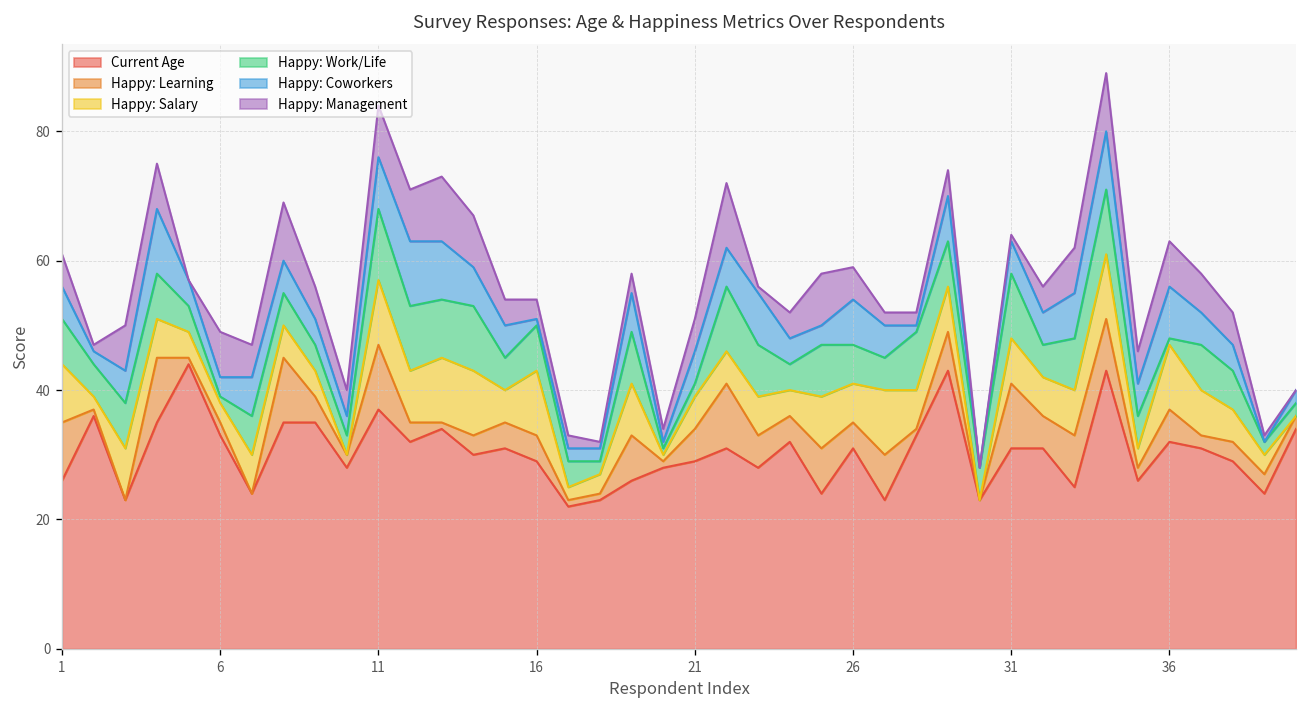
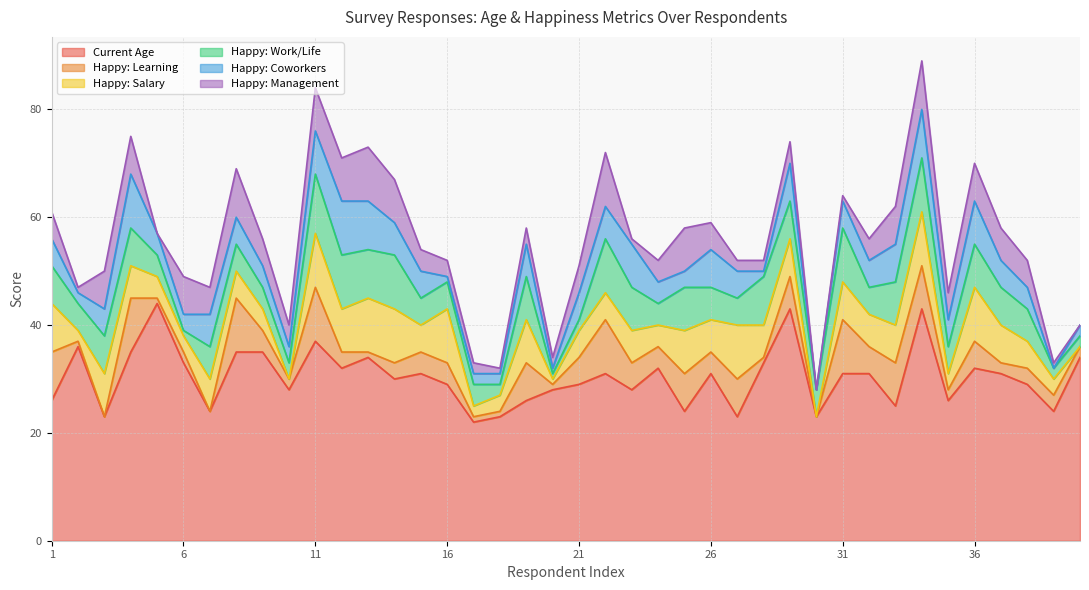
Happy: Work/Life, 16: 7 -> 5
Happy: Work/Life, 36: 1 -> 8
